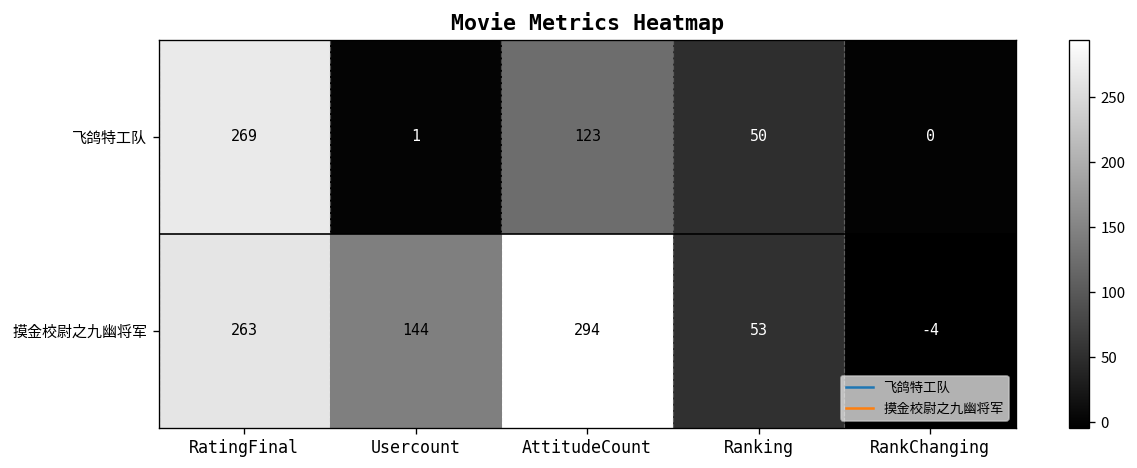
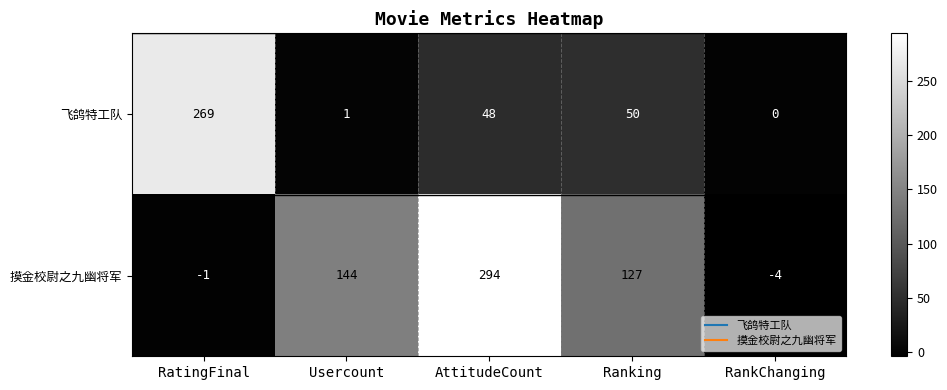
飞鸽特工队, AttitudeCount: 123 -> 48
摸金校尉之九幽将军, RatingFinal: 263 -> -1
摸金校尉之九幽将军, Ranking: 53 -> 127
